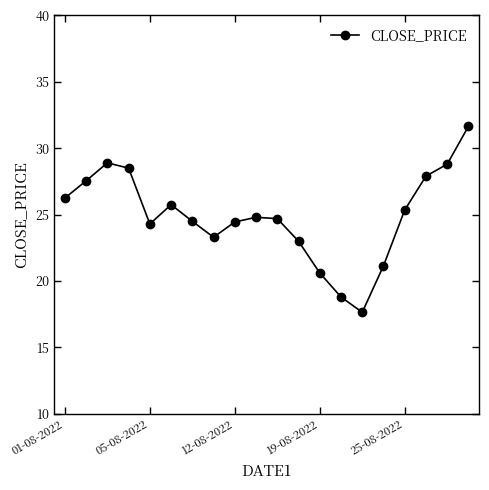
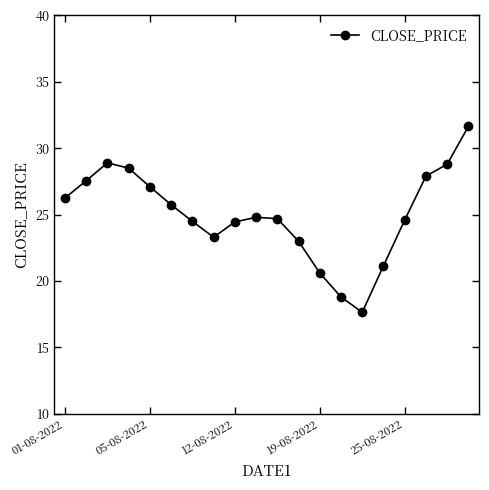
05-08-2022: 24.3 -> 27.1
25-08-2022: 25.4 -> 24.6
